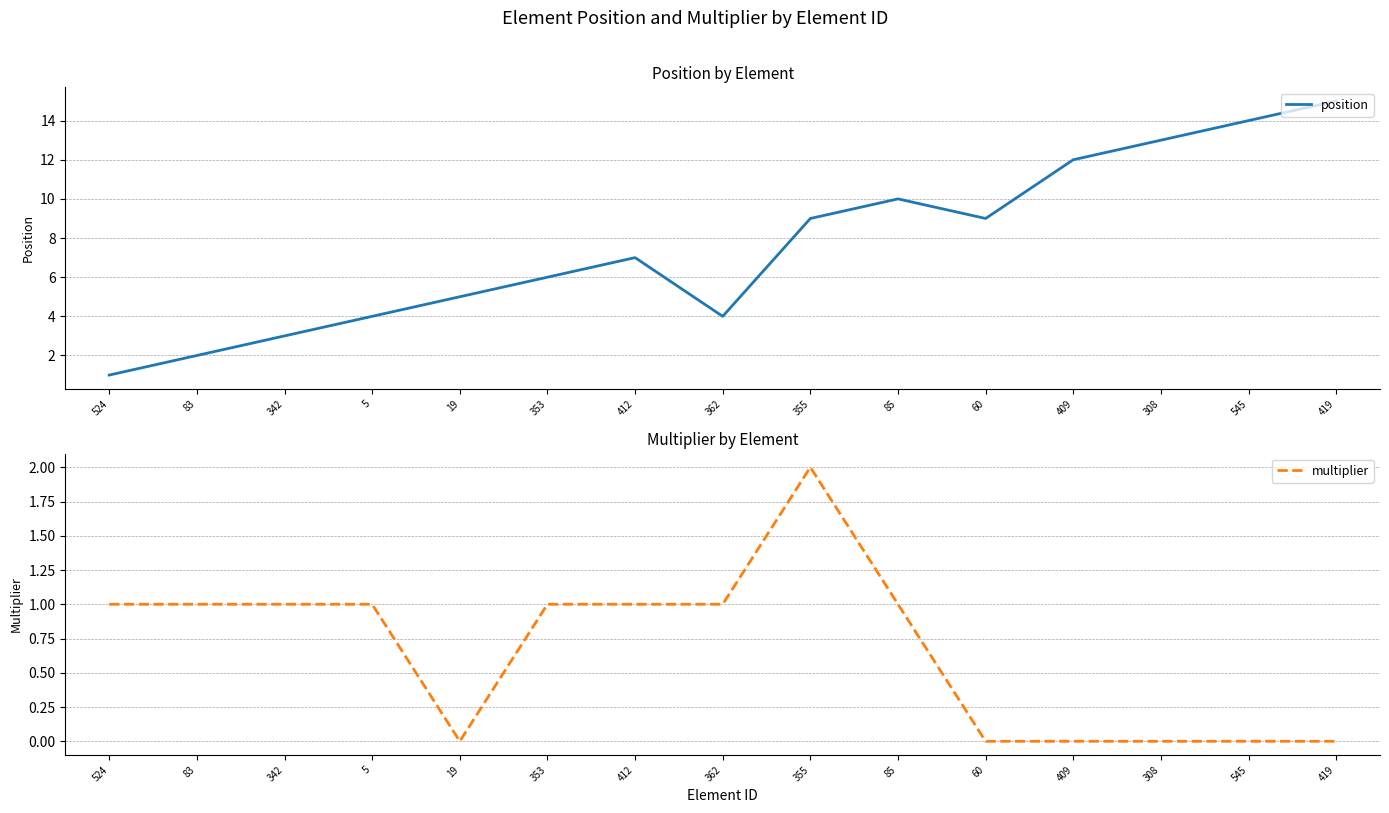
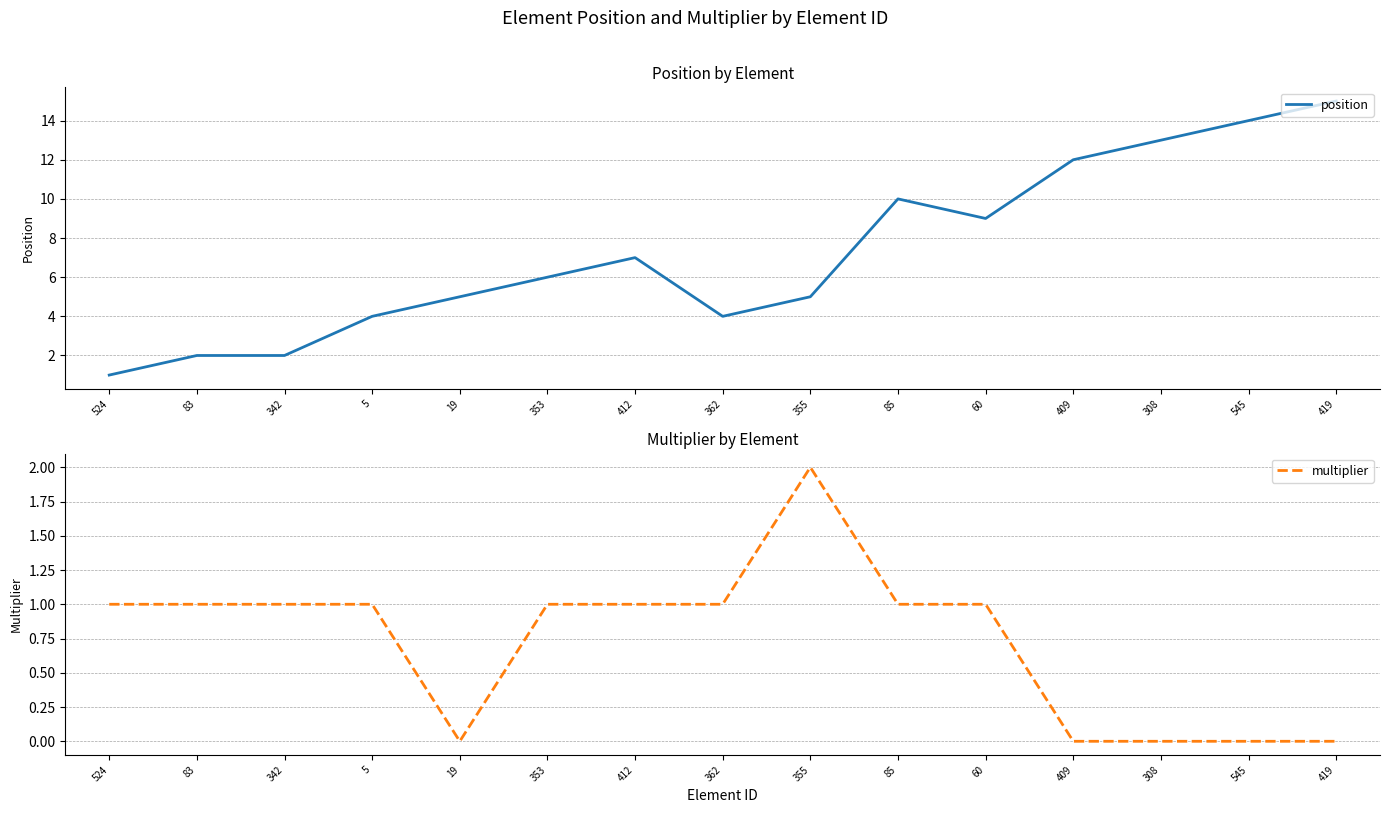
Position by Element, 342: 3 -> 2
Position by Element, 355: 9 -> 5
Multiplier by Element, 60: 0 -> 1
